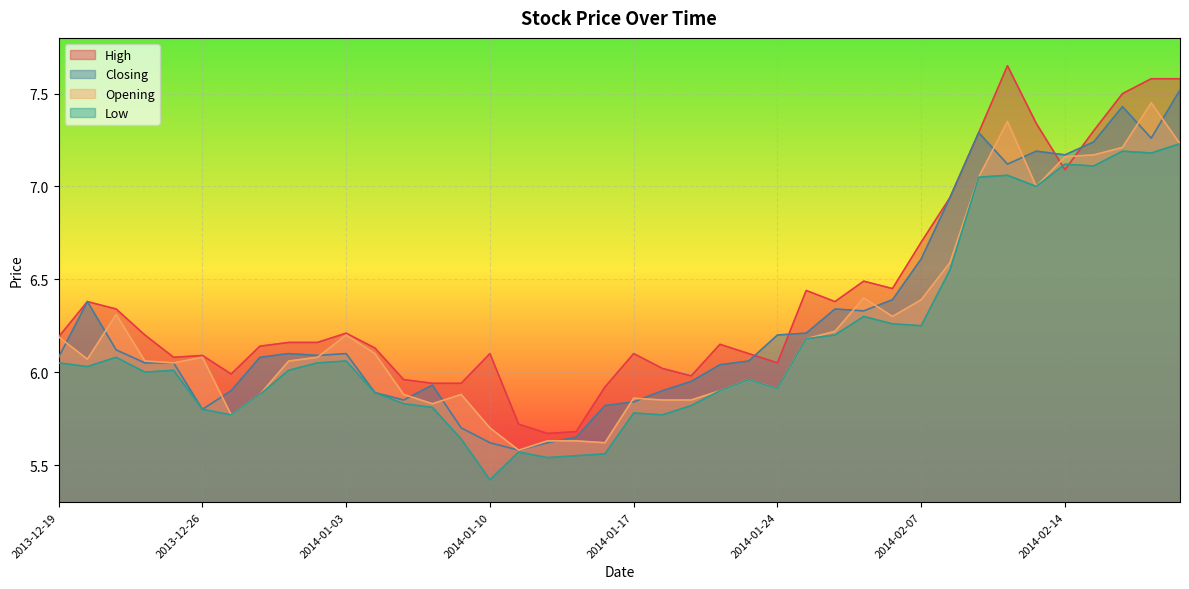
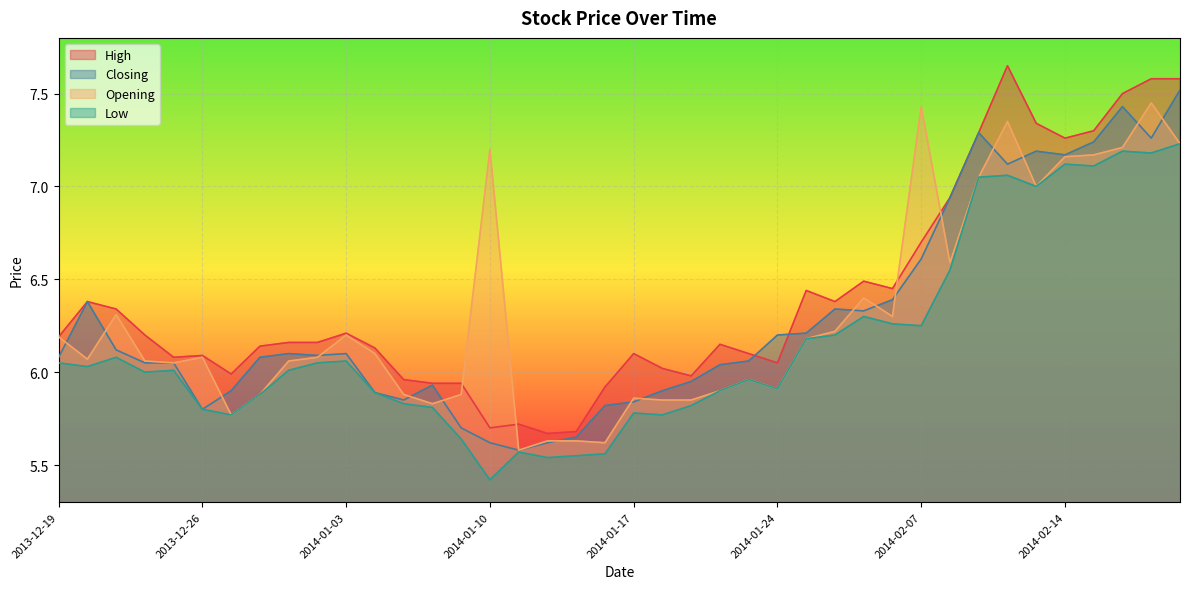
High, 2014-01-10: 6.1 -> 5.7
Opening, 2014-01-10: 5.7 -> 7.2
Opening, 2014-02-07: 6.39 -> 7.43
High, 2014-02-14: 7.09 -> 7.26
